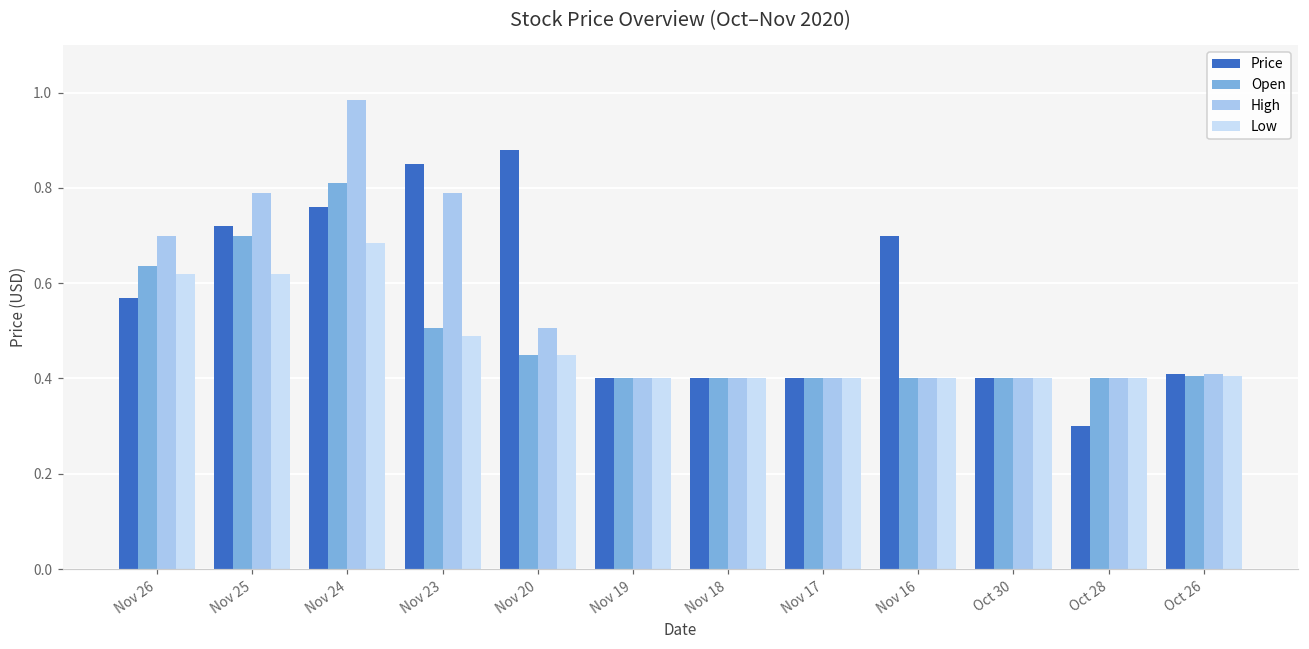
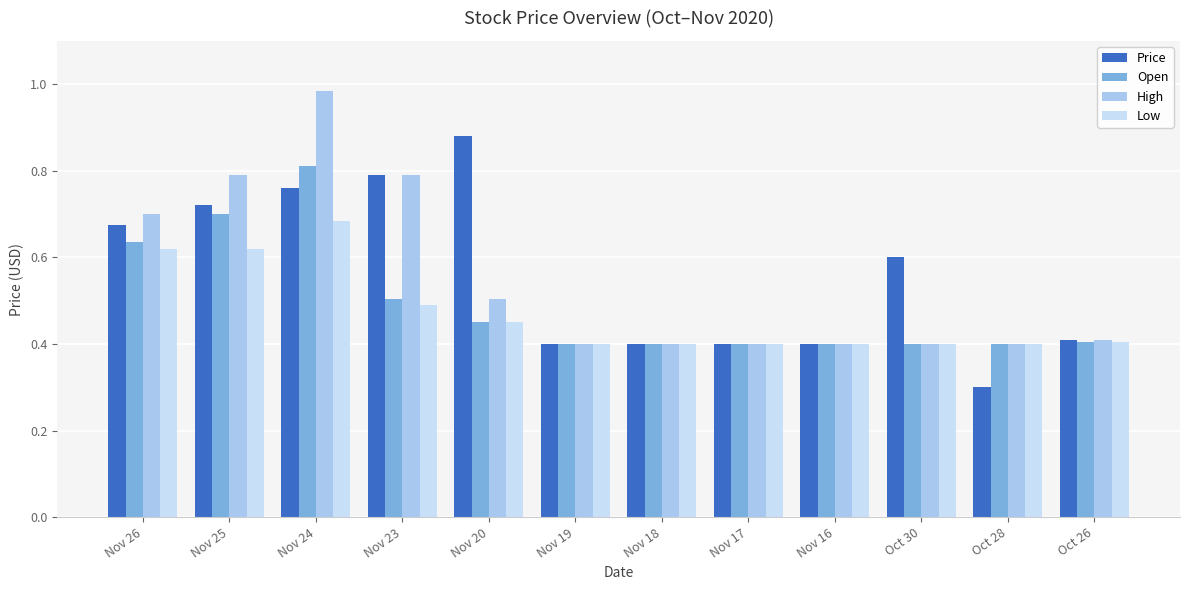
Price, Nov 26: 0.57 -> 0.68
Price, Nov 23: 0.85 -> 0.79
Price, Nov 16: 0.7 -> 0.4
Price, Oct 30: 0.4 -> 0.6
